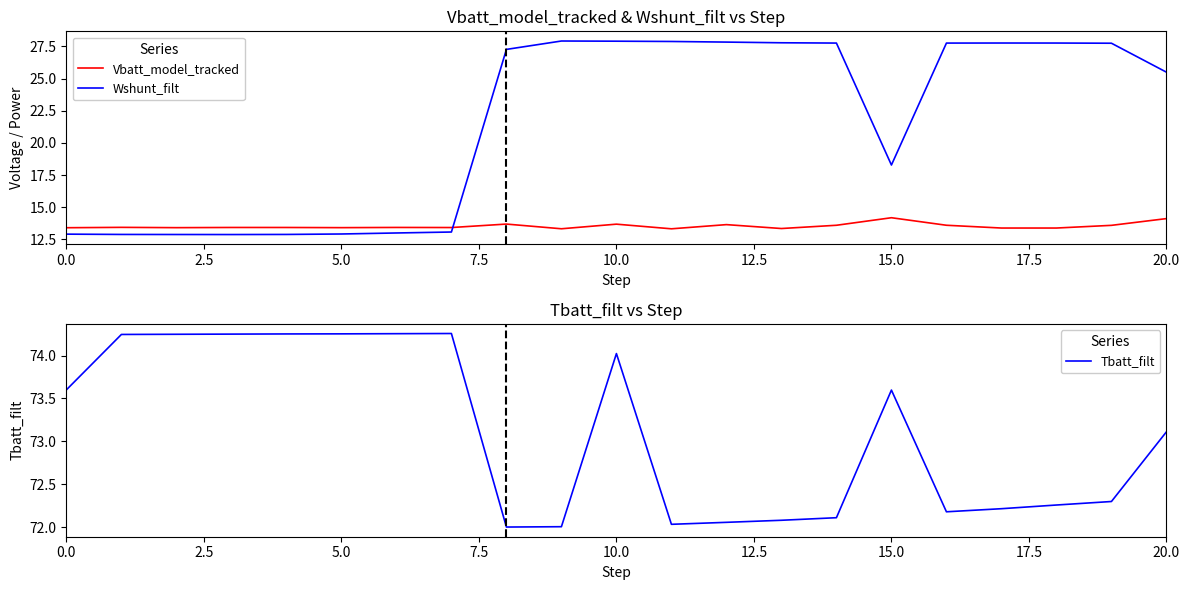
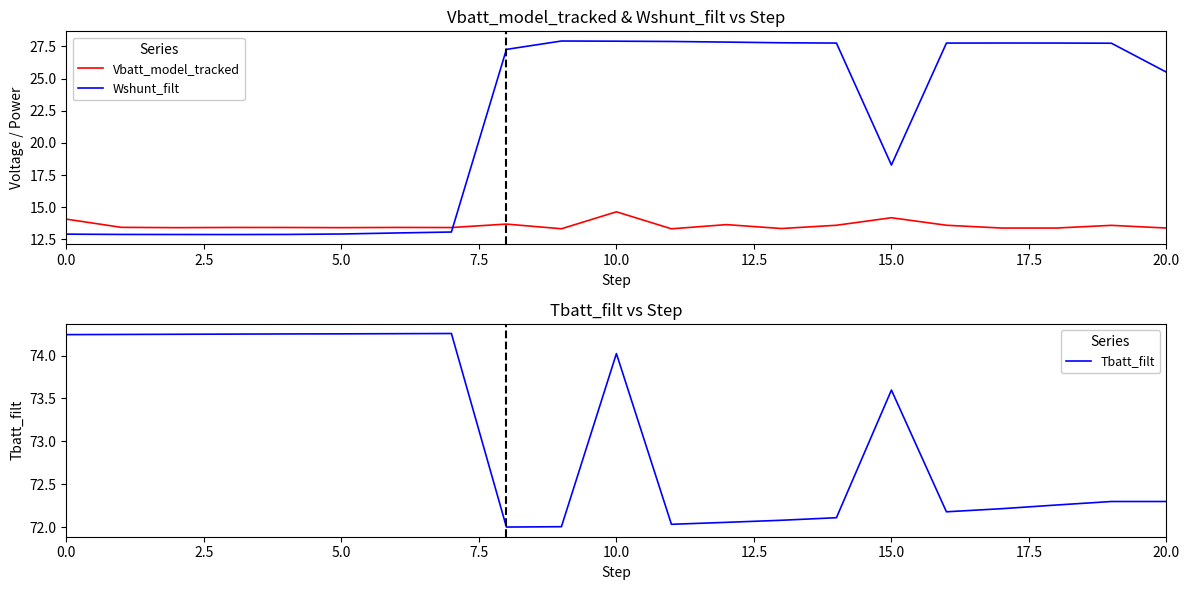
Vbatt_model_tracked & Wshunt_filt vs Step, Vbatt_model_tracked, 0.0: 13.4 -> 14.1
Vbatt_model_tracked & Wshunt_filt vs Step, Vbatt_model_tracked, 10.0: 13.7 -> 14.6
Vbatt_model_tracked & Wshunt_filt vs Step, Vbatt_model_tracked, 20.0: 14.1 -> 13.4
Tbatt_filt vs Step, 0.0: 73.6 -> 74.2
Tbatt_filt vs Step, 20.0: 73.1 -> 72.3
